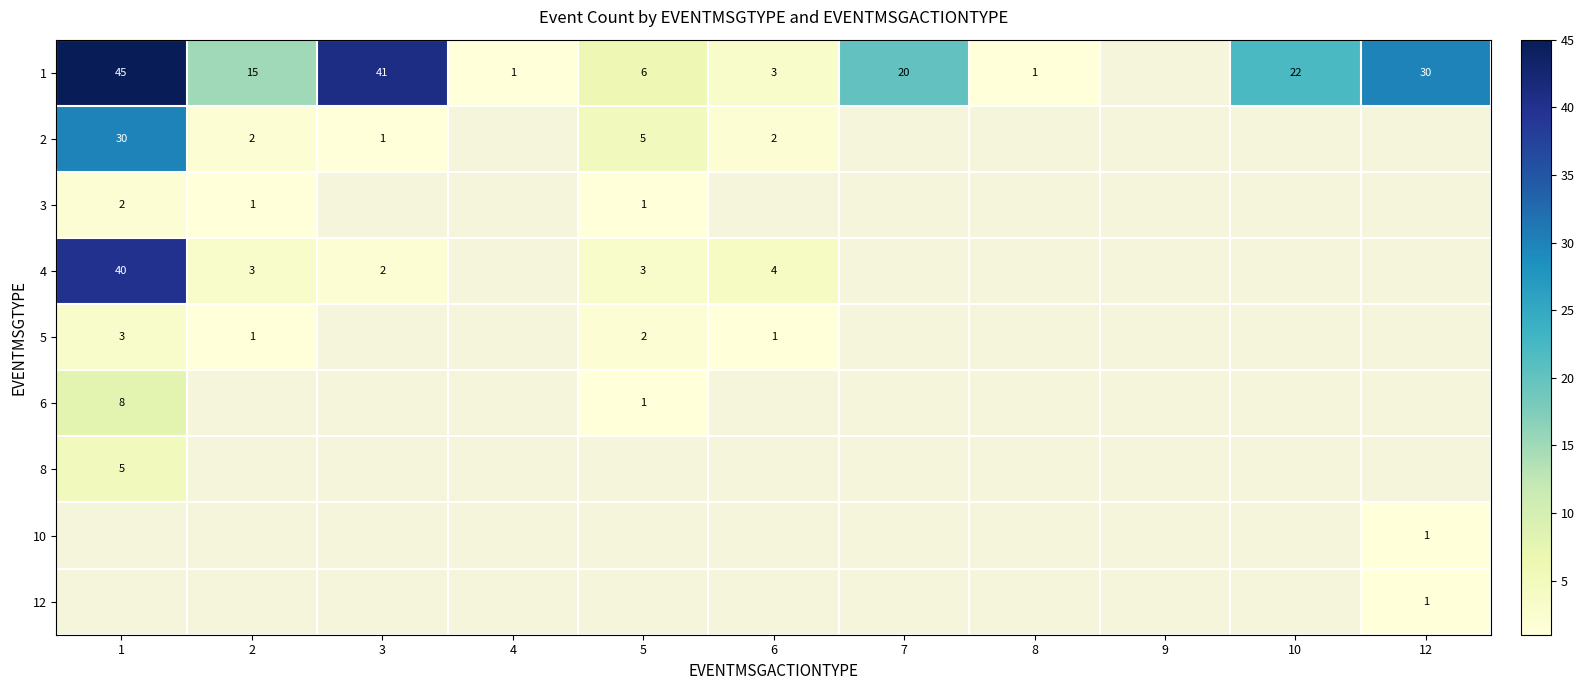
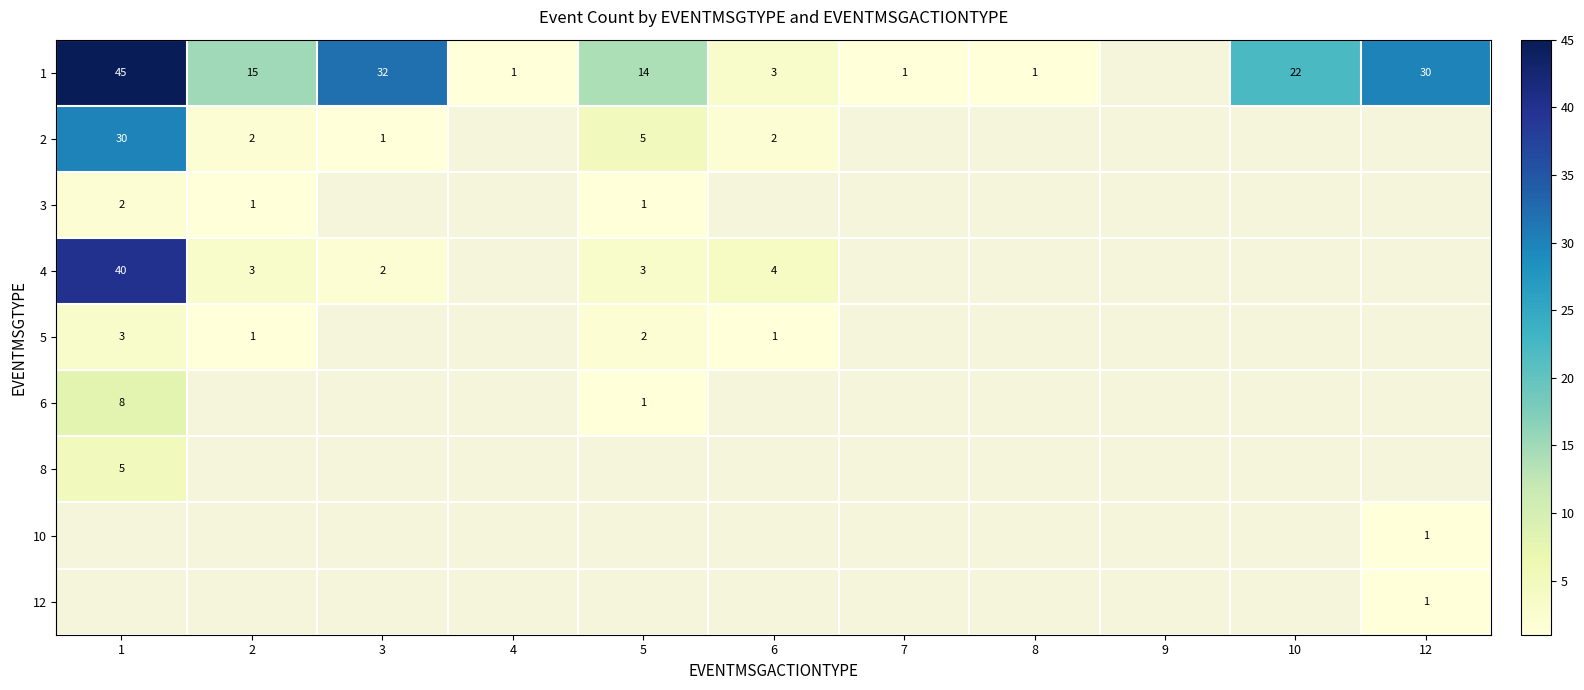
1, 3: 41 -> 32
1, 5: 6 -> 14
1, 7: 20 -> 1
